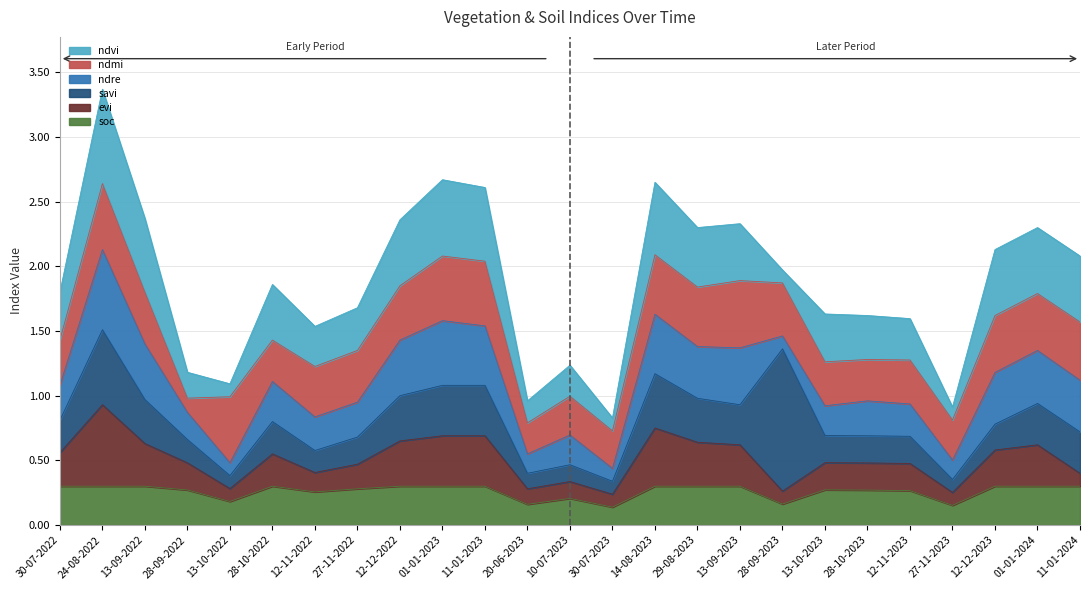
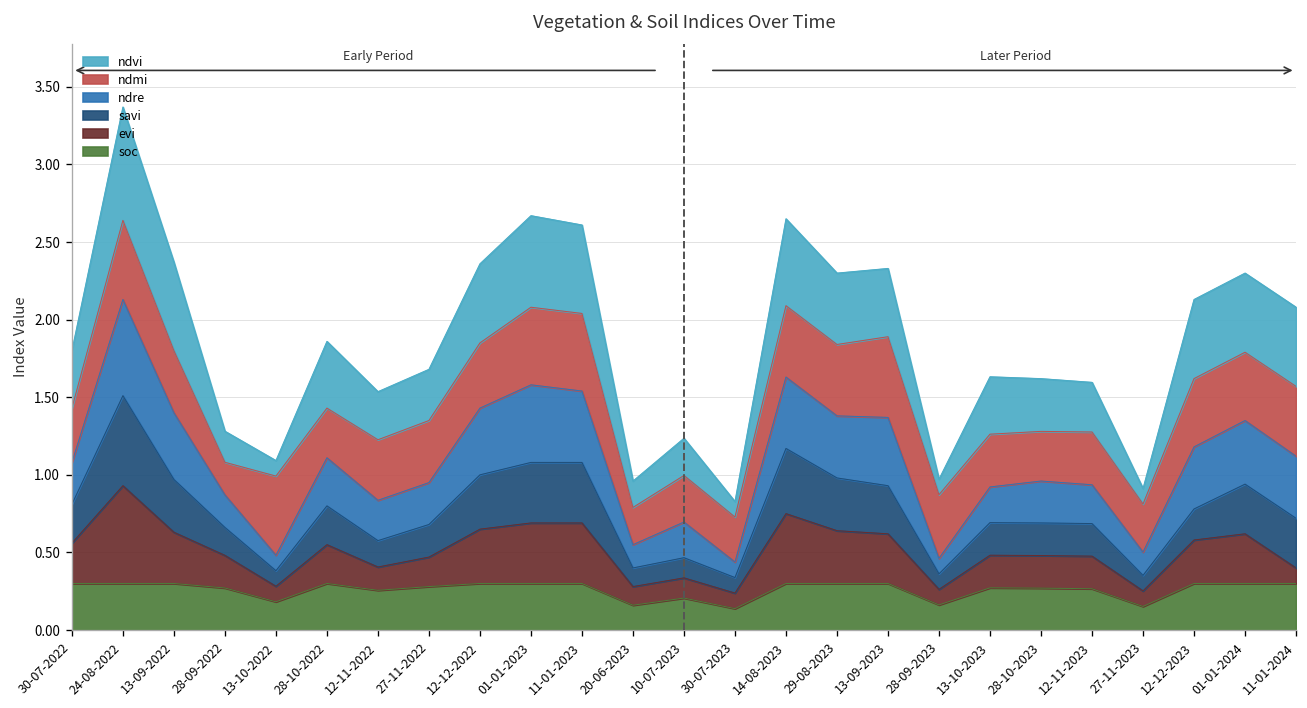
ndmi, 28-09-2022: 0.11 -> 0.21
savi, 28-09-2023: 1.1 -> 0.1
